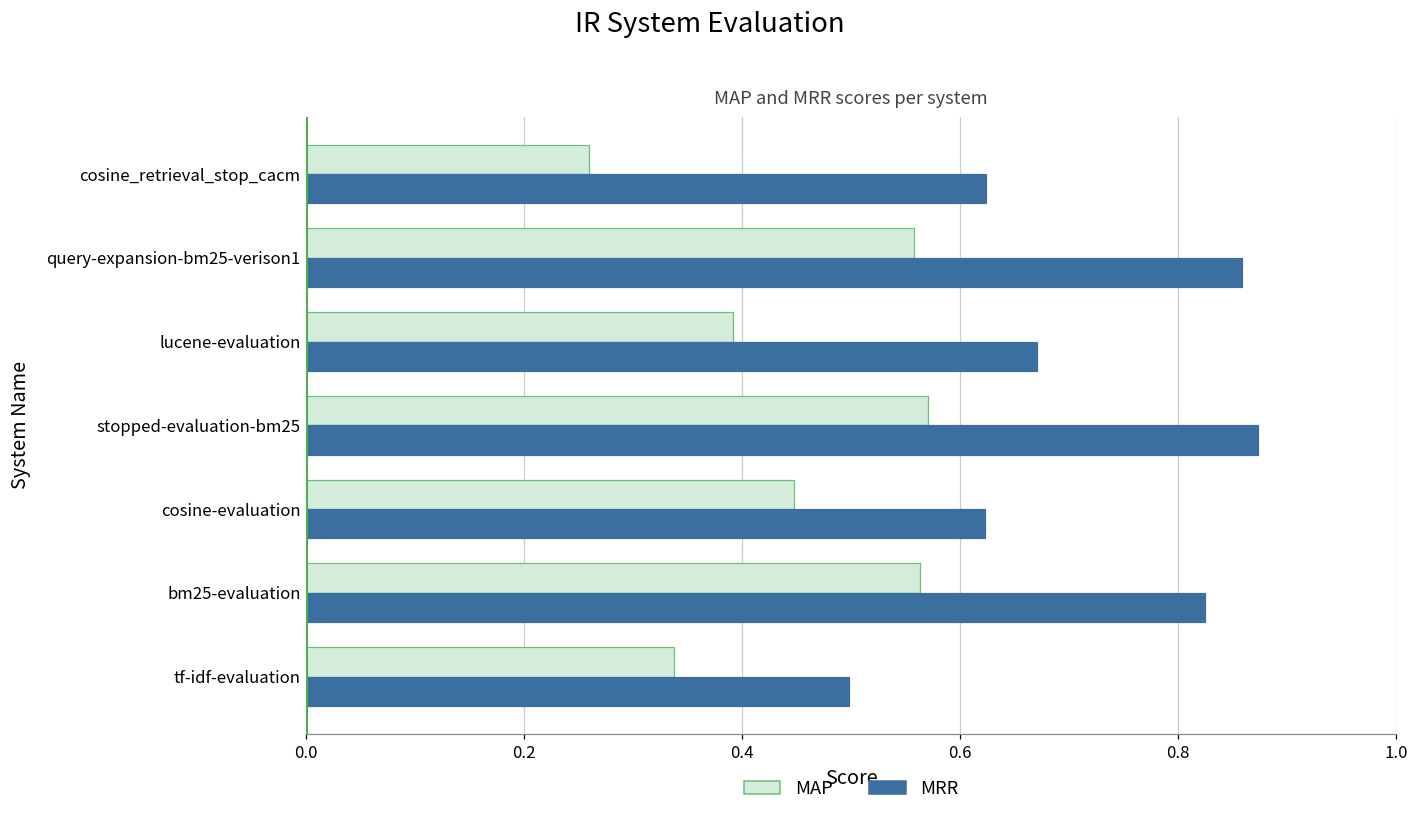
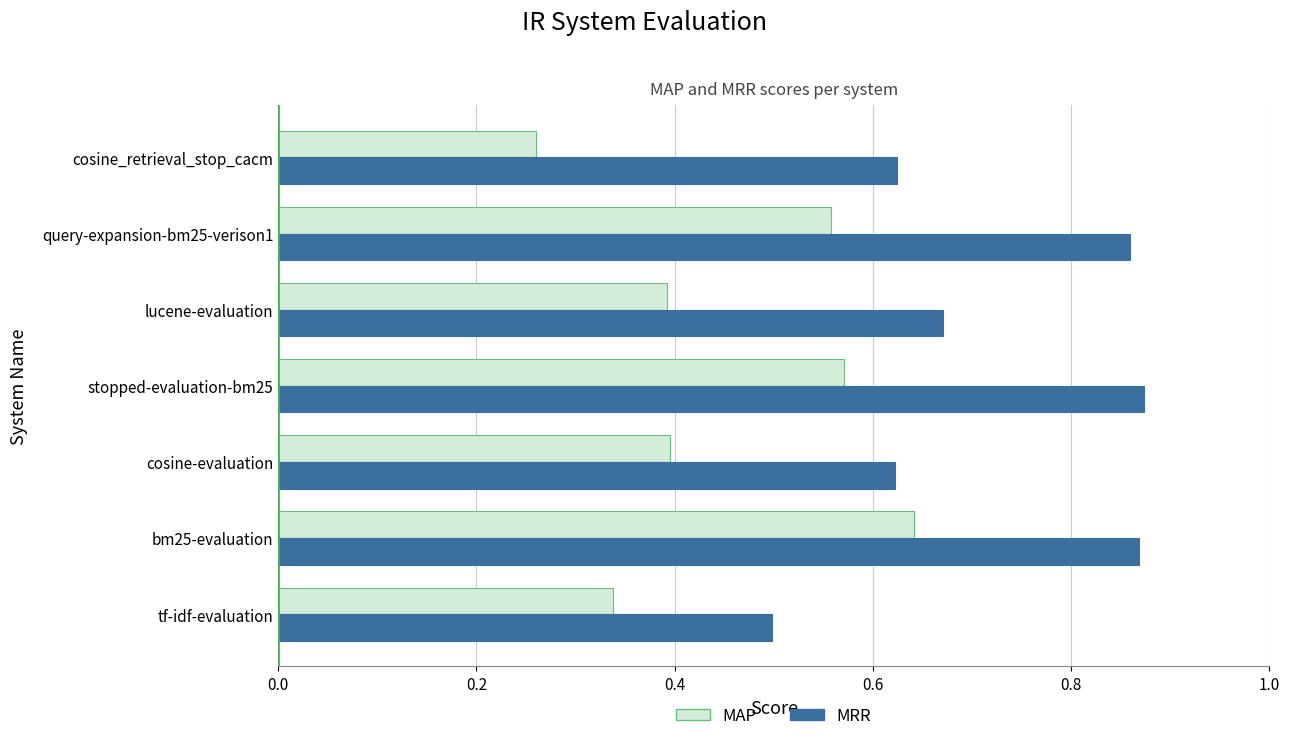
MAP, cosine-evaluation: 0.45 -> 0.39
MAP, bm25-evaluation: 0.56 -> 0.64
MRR, bm25-evaluation: 0.82 -> 0.87
